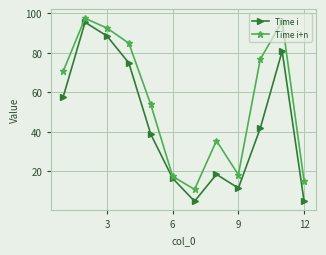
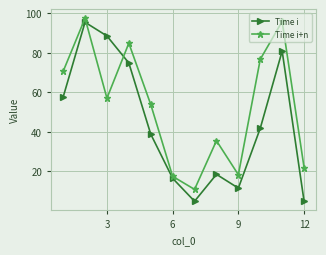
Time i+n, 3: 92 -> 57
Time i+n, 12: 15 -> 22
